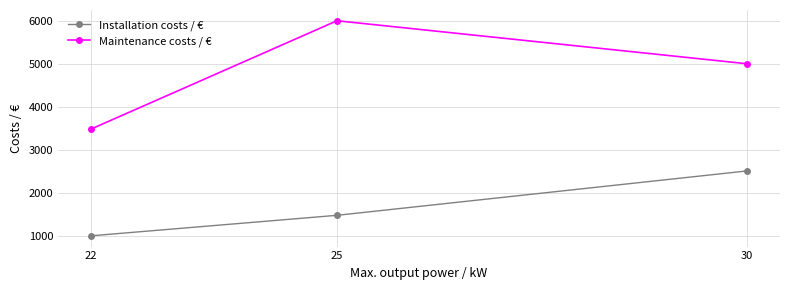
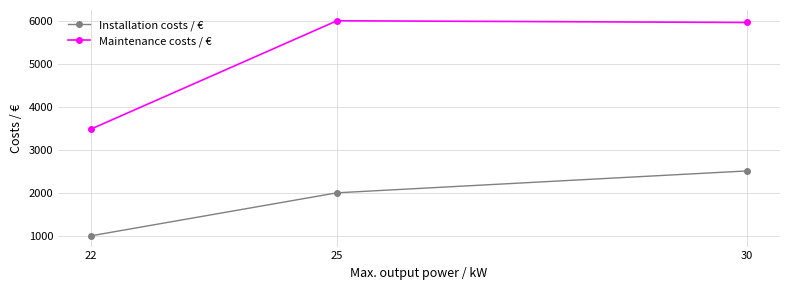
Installation costs / €, 25: 1500 -> 2000
Maintenance costs / €, 30: 5000 -> 6000
